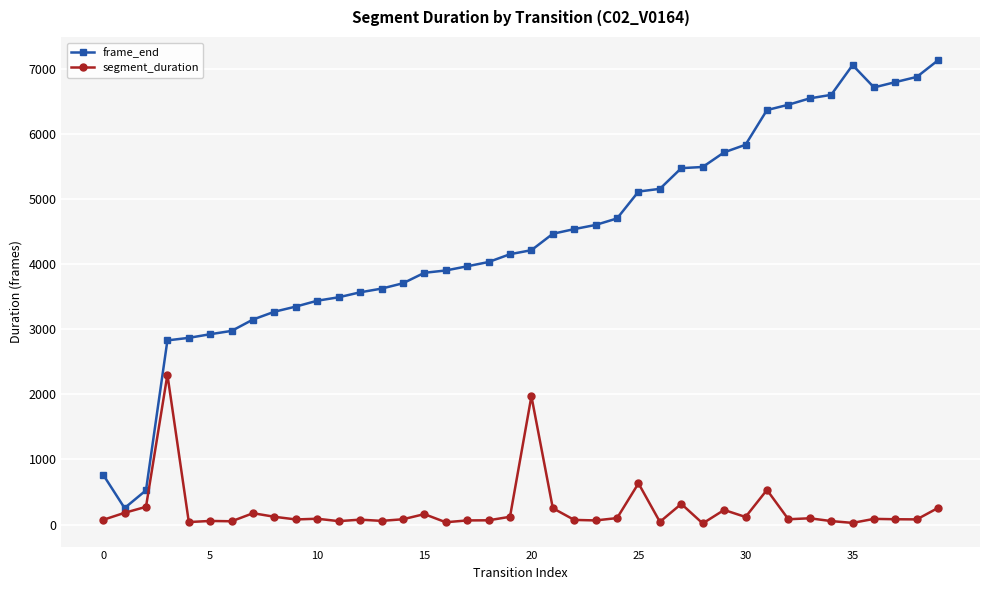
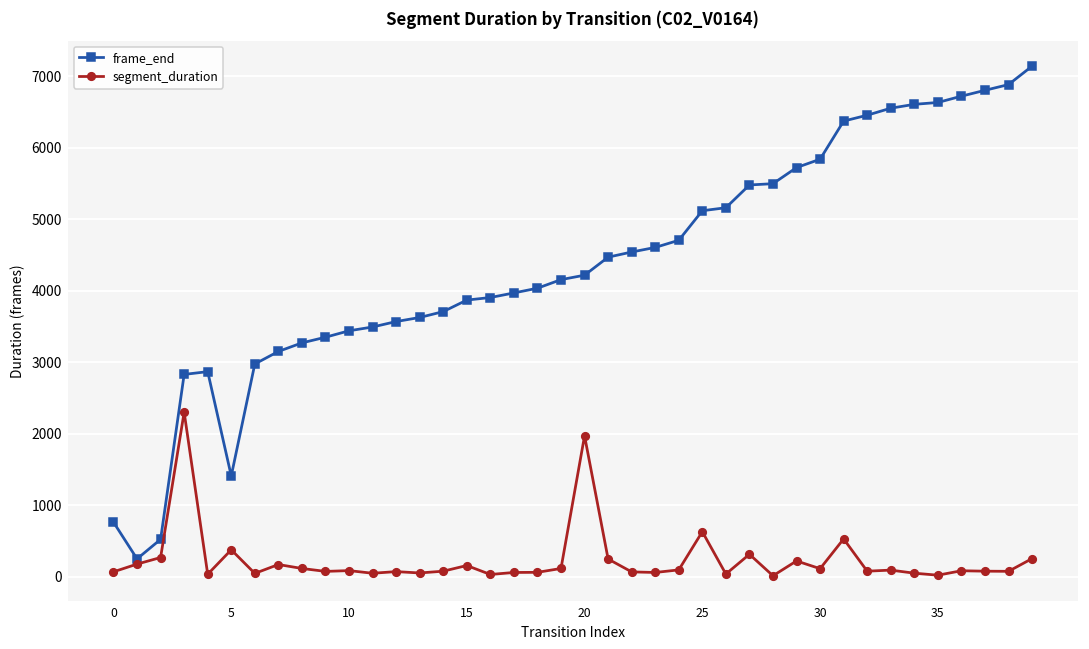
frame_end, 5: 2900 -> 1400
segment_duration, 5: 100 -> 400
frame_end, 35: 7100 -> 6600
